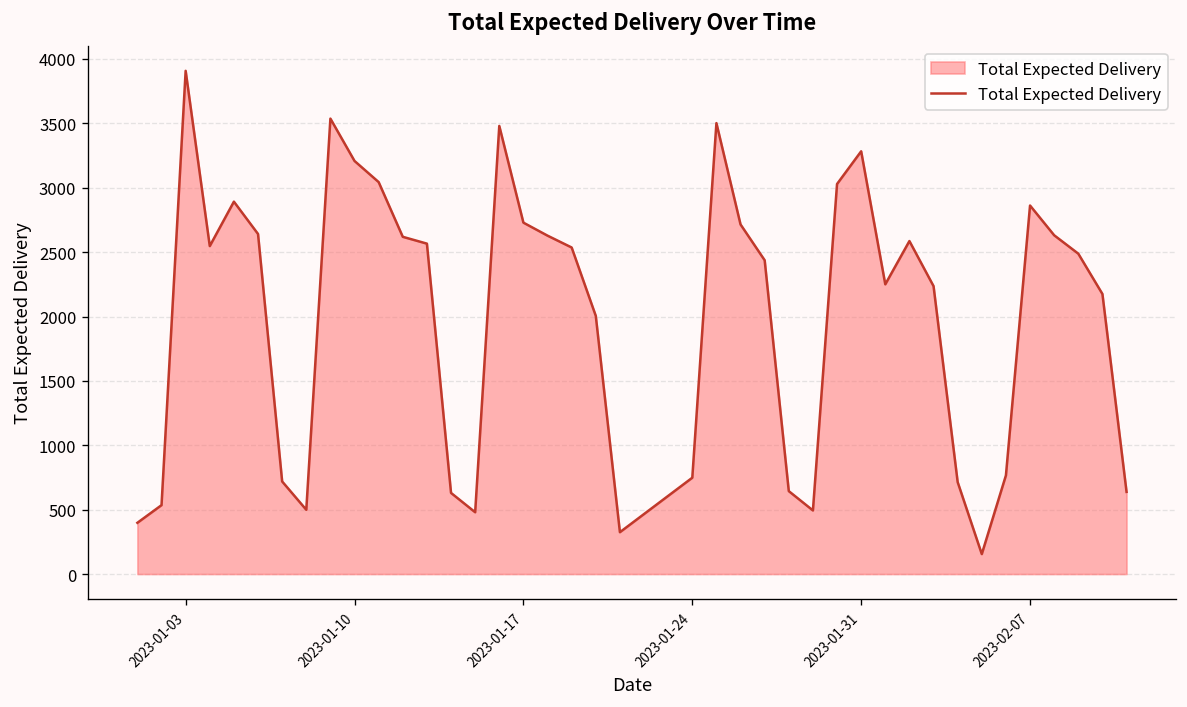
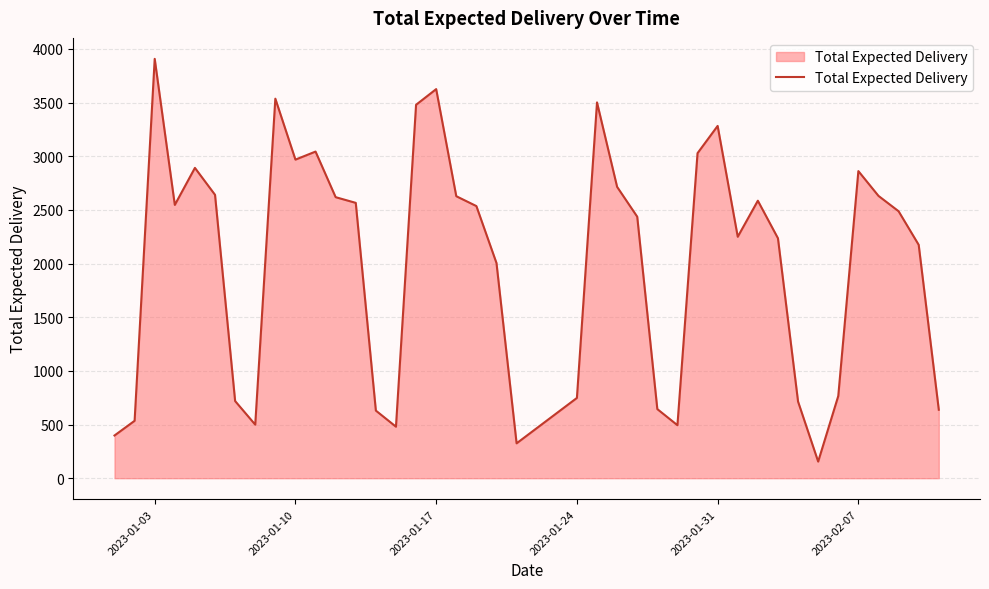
2023-01-10: 3210 -> 2970
2023-01-17: 2730 -> 3630
